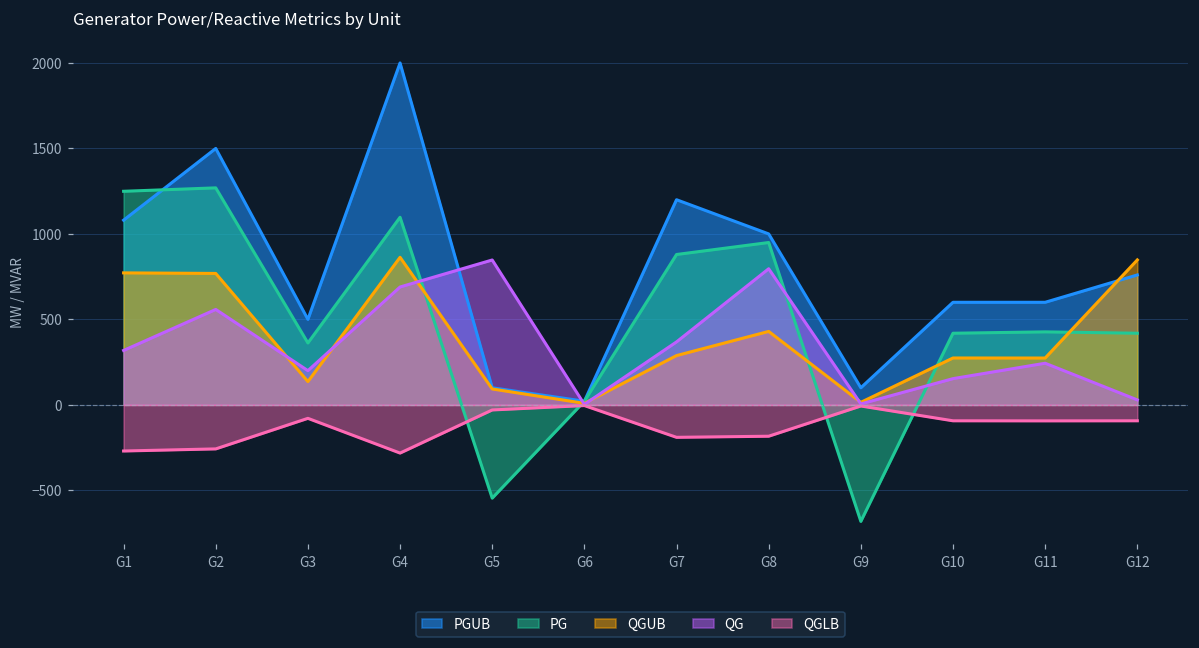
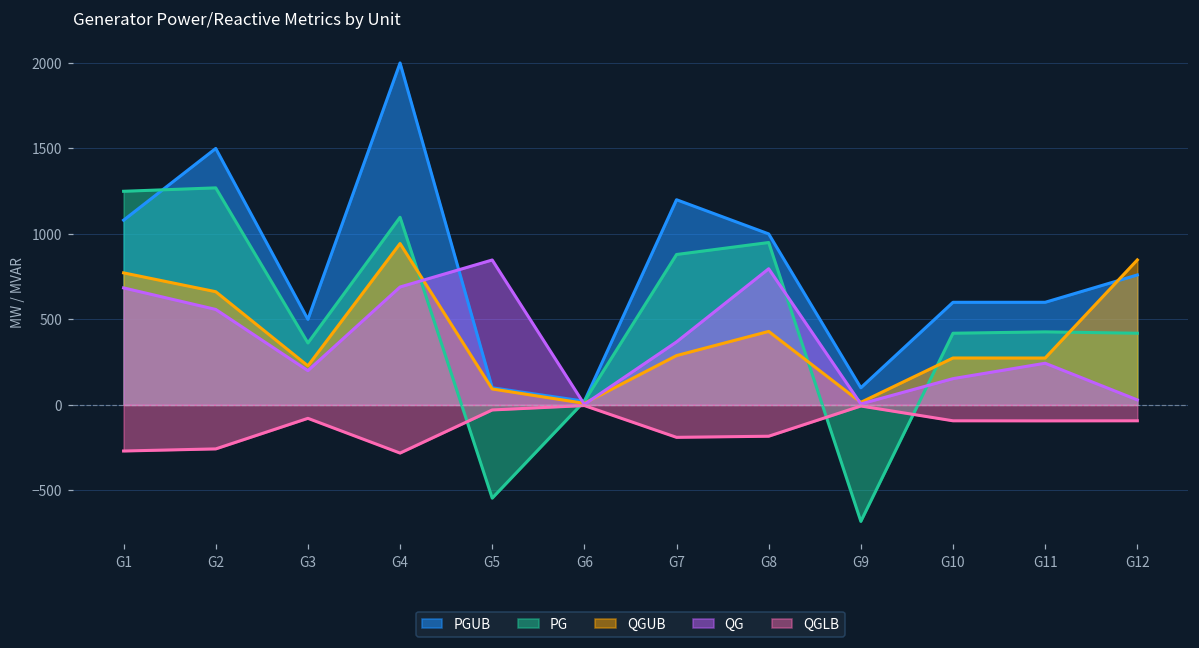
QG, G1: 320 -> 680
QGUB, G2: 770 -> 660
QGUB, G3: 140 -> 230
QGUB, G4: 860 -> 940
